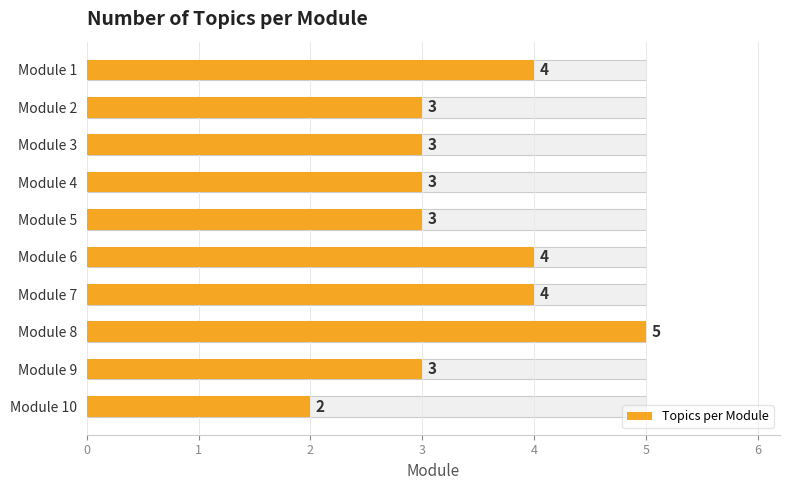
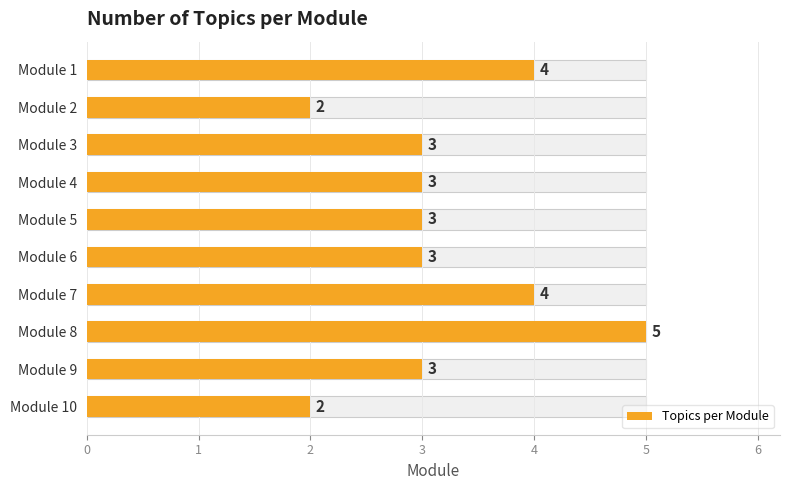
Topics per Module, Module 2: 3 -> 2
Topics per Module, Module 6: 4 -> 3
